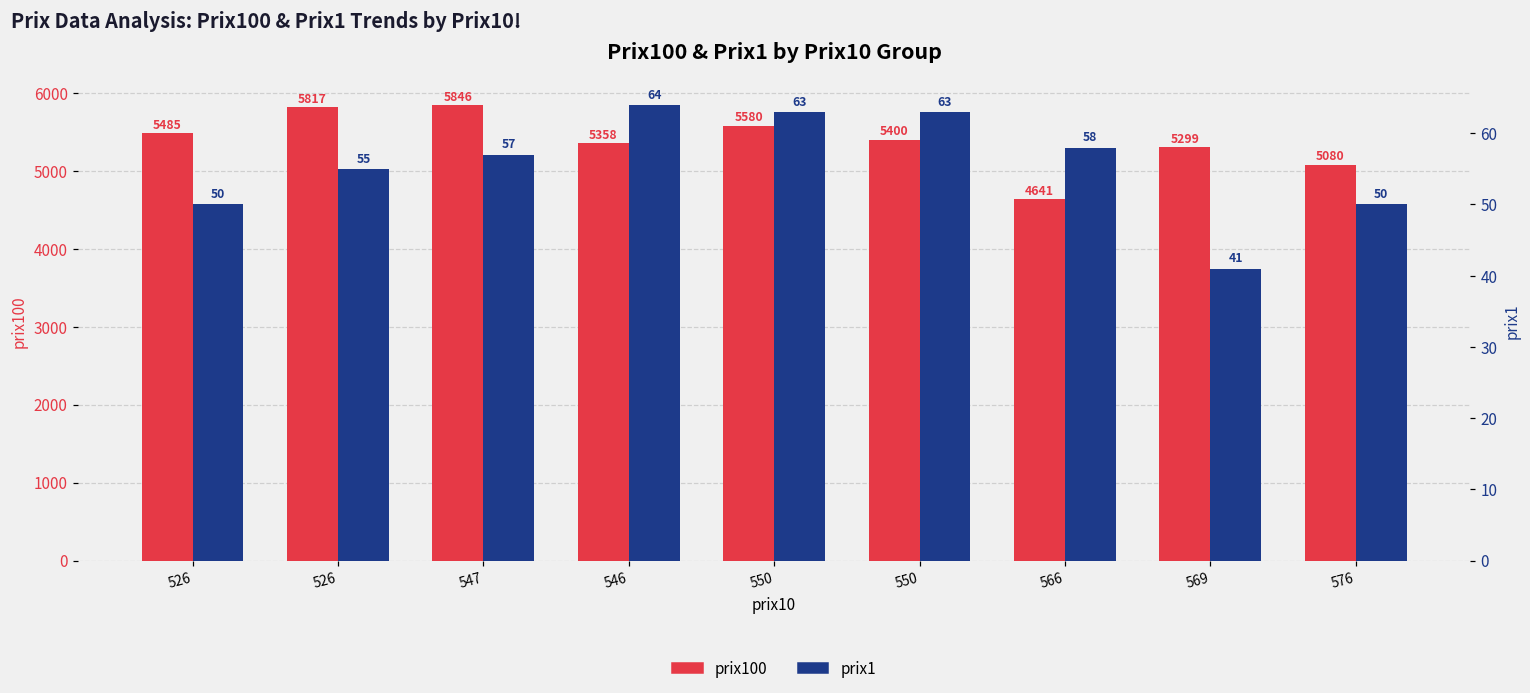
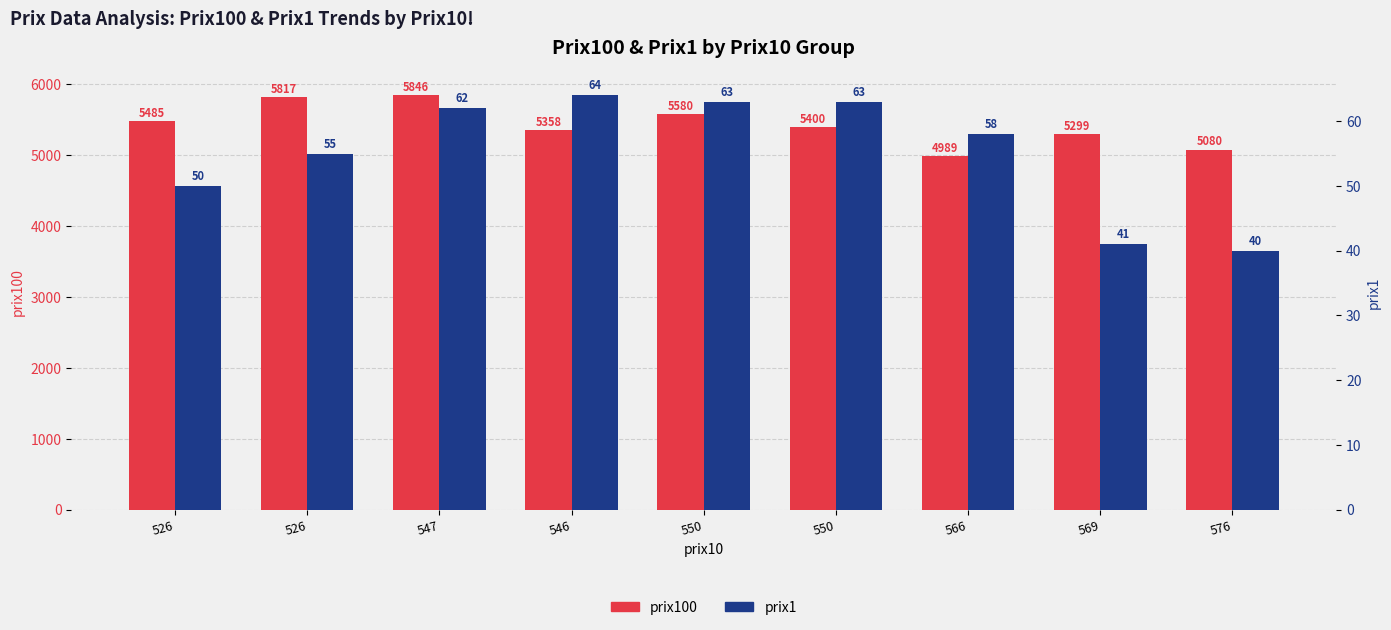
prix100, 566: 4641 -> 4989
prix1, 547: 57 -> 62
prix1, 576: 50 -> 40
